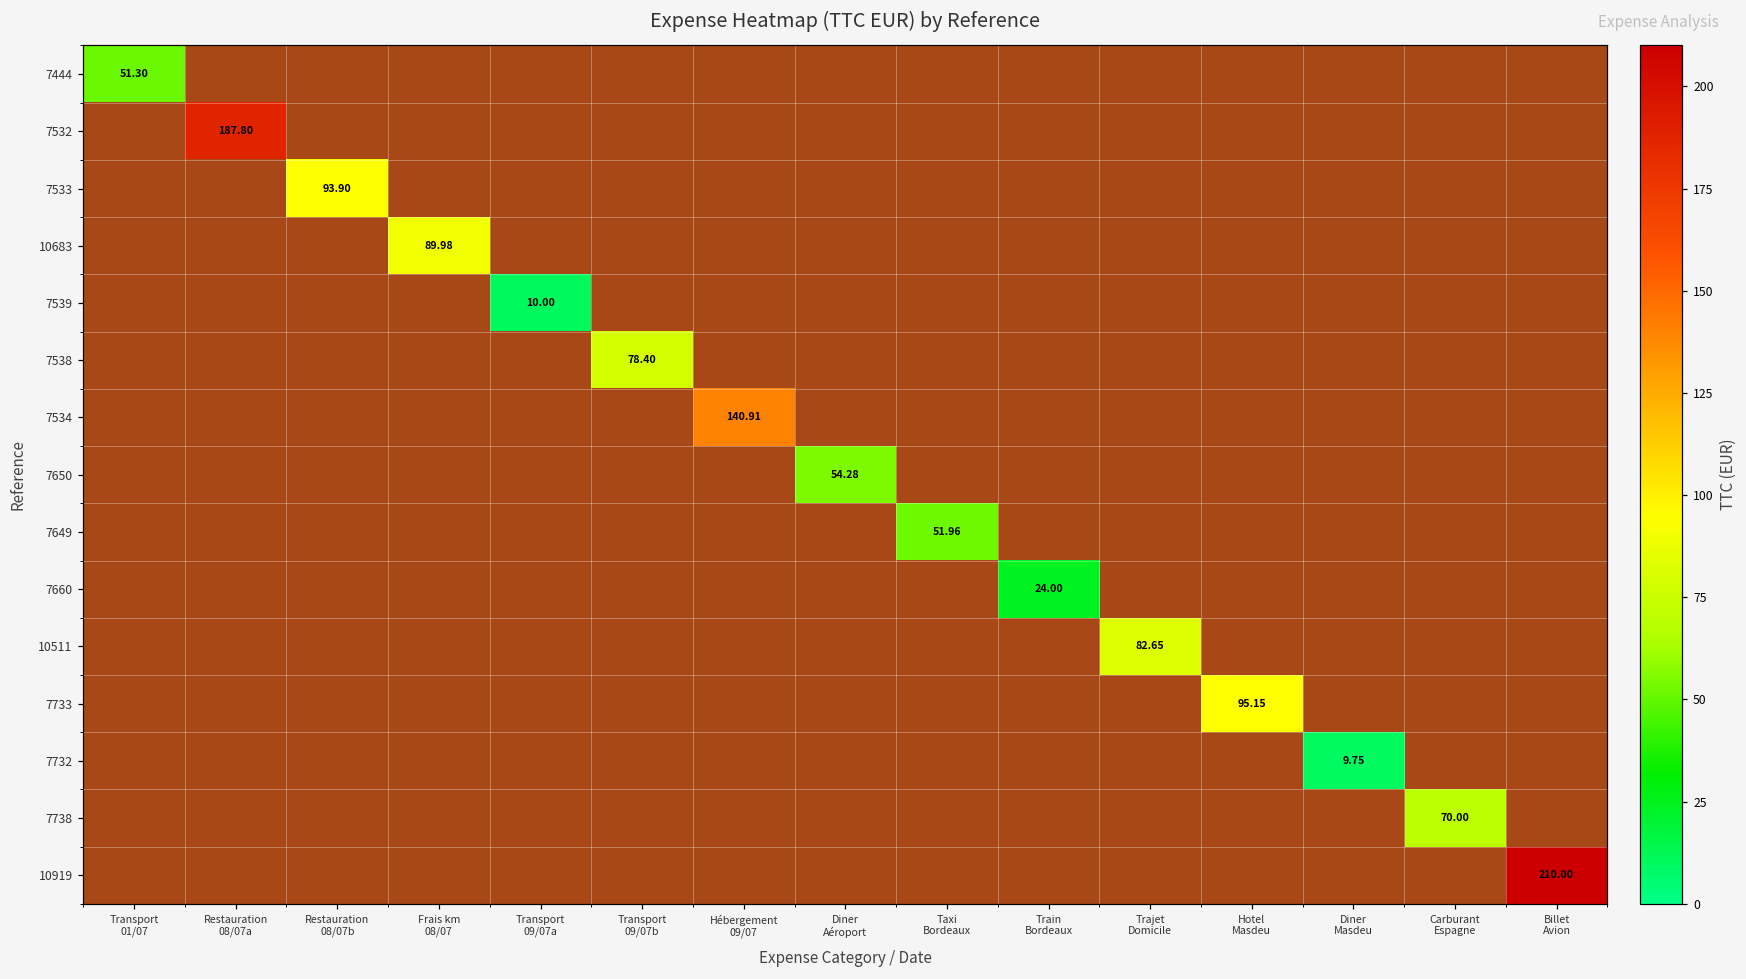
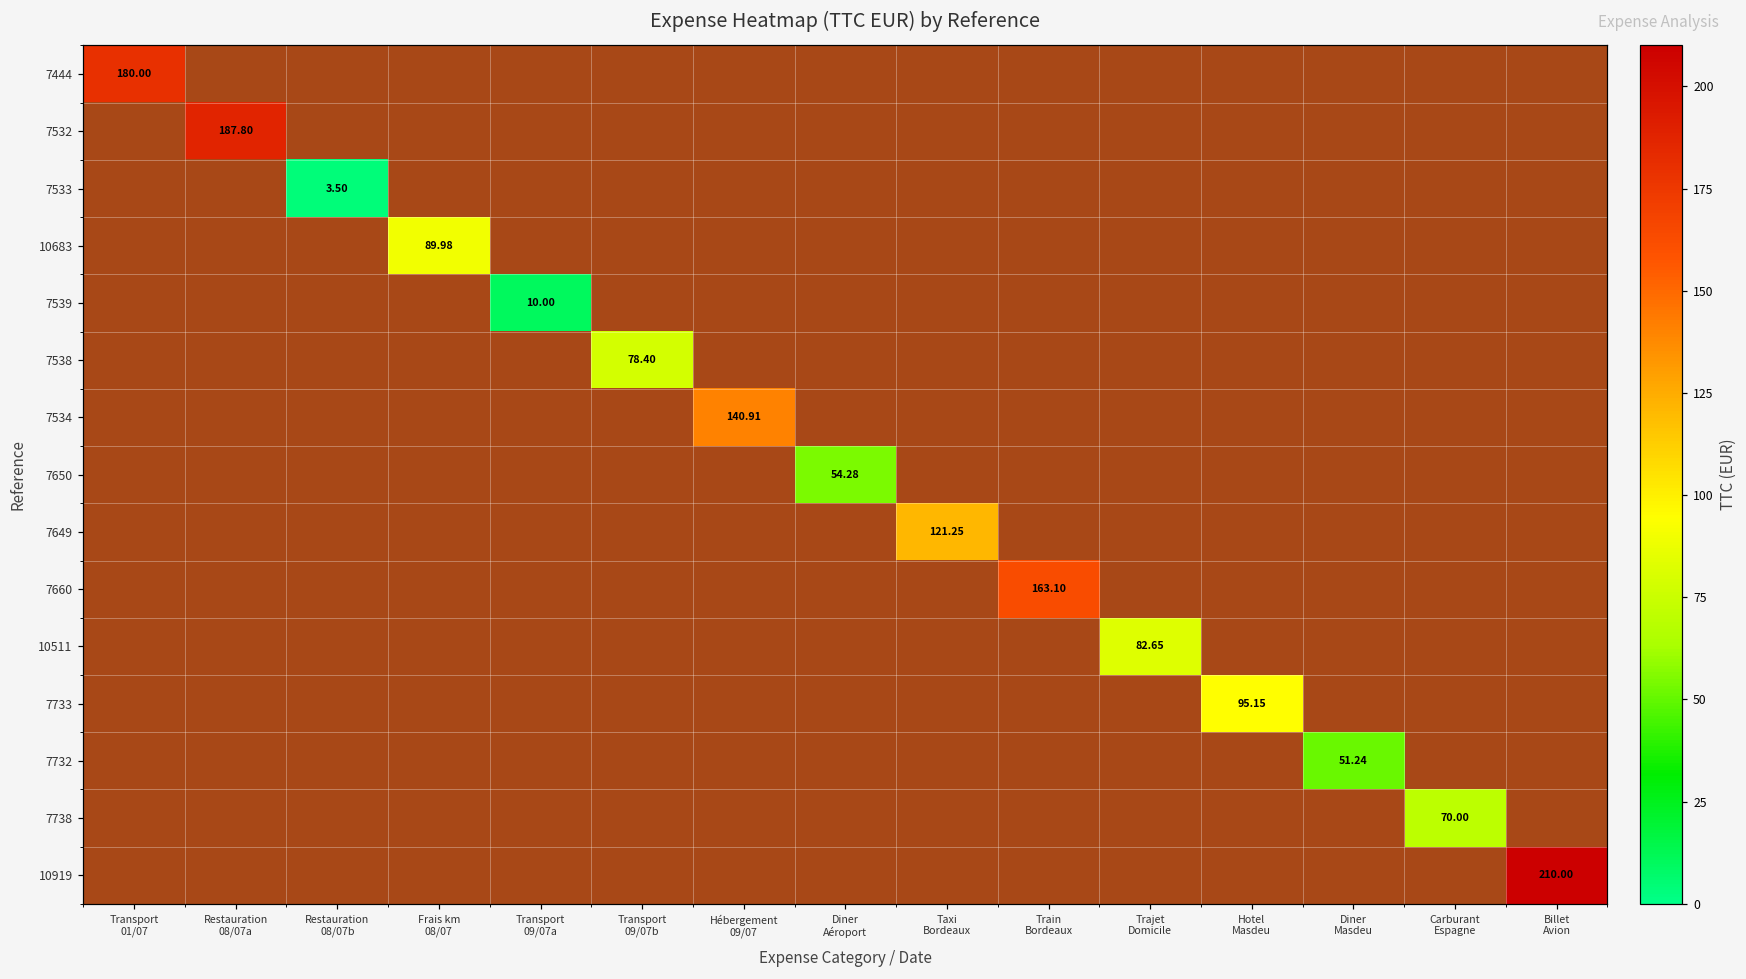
7444, Transport 01/07: 51.30 -> 180.00
7533, Restauration 08/07b: 93.90 -> 3.50
7649, Taxi Bordeaux: 51.96 -> 121.25
7660, Train Bordeaux: 24.00 -> 163.10
7732, Diner Masdeu: 9.75 -> 51.24
